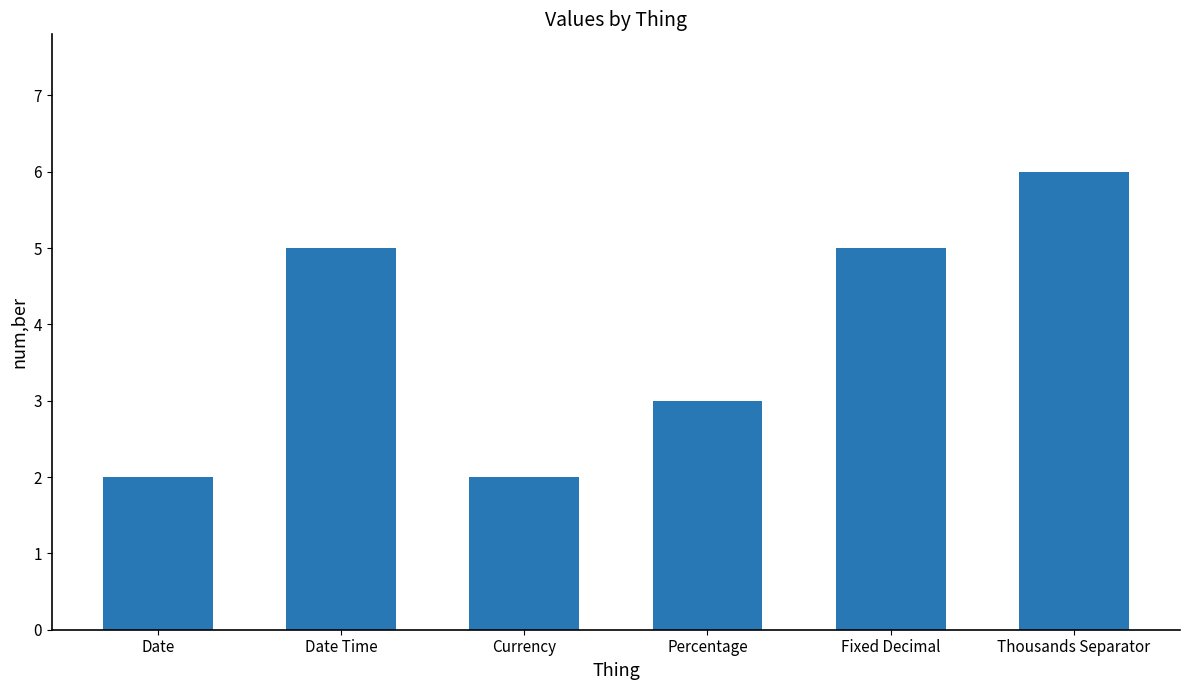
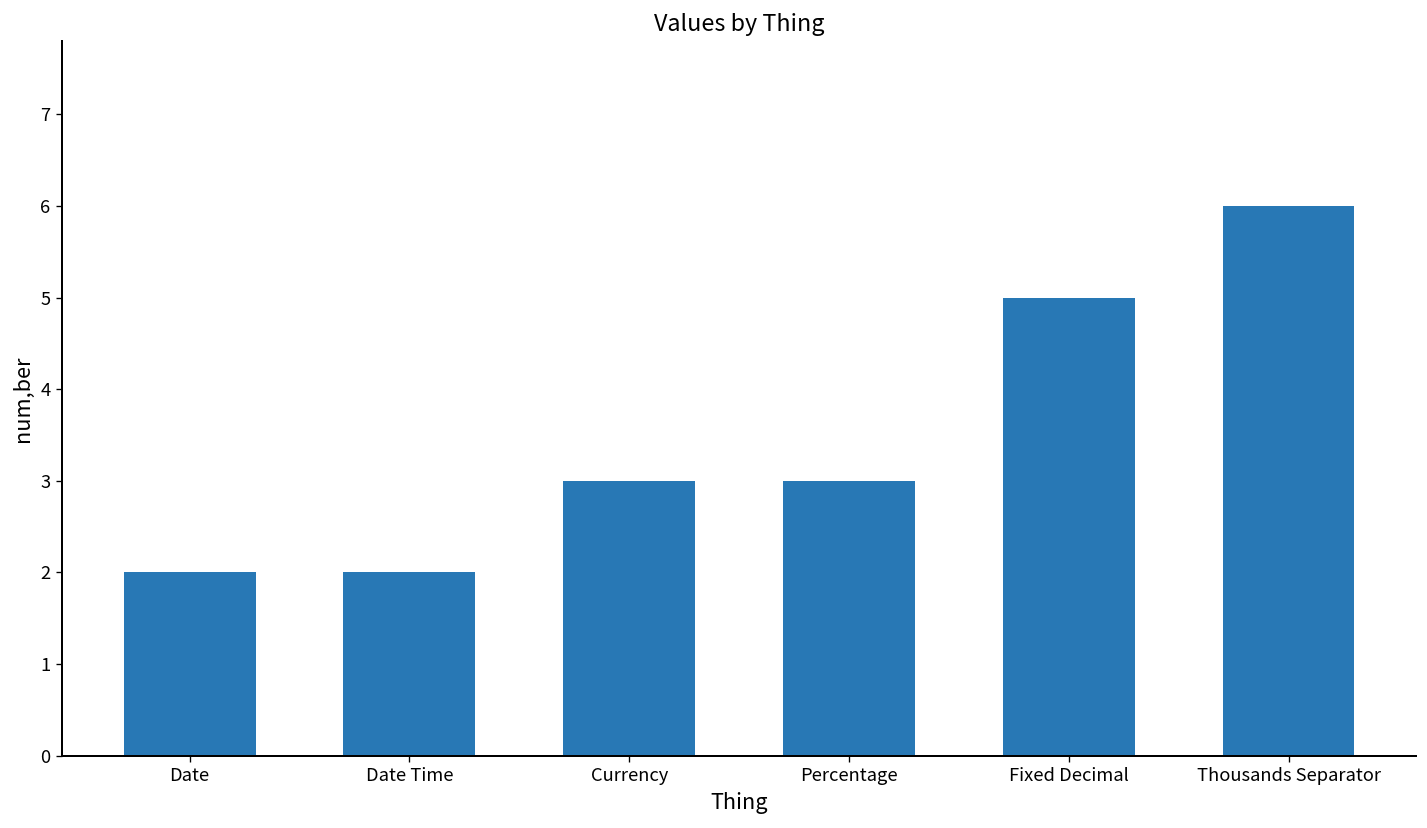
Date Time: 5 -> 2
Currency: 2 -> 3
